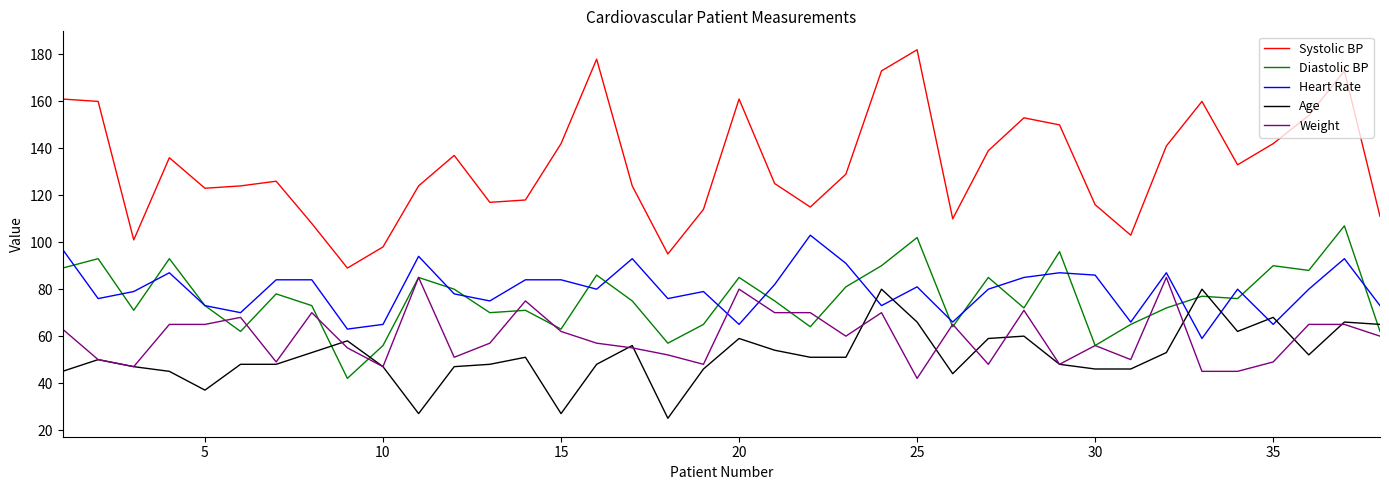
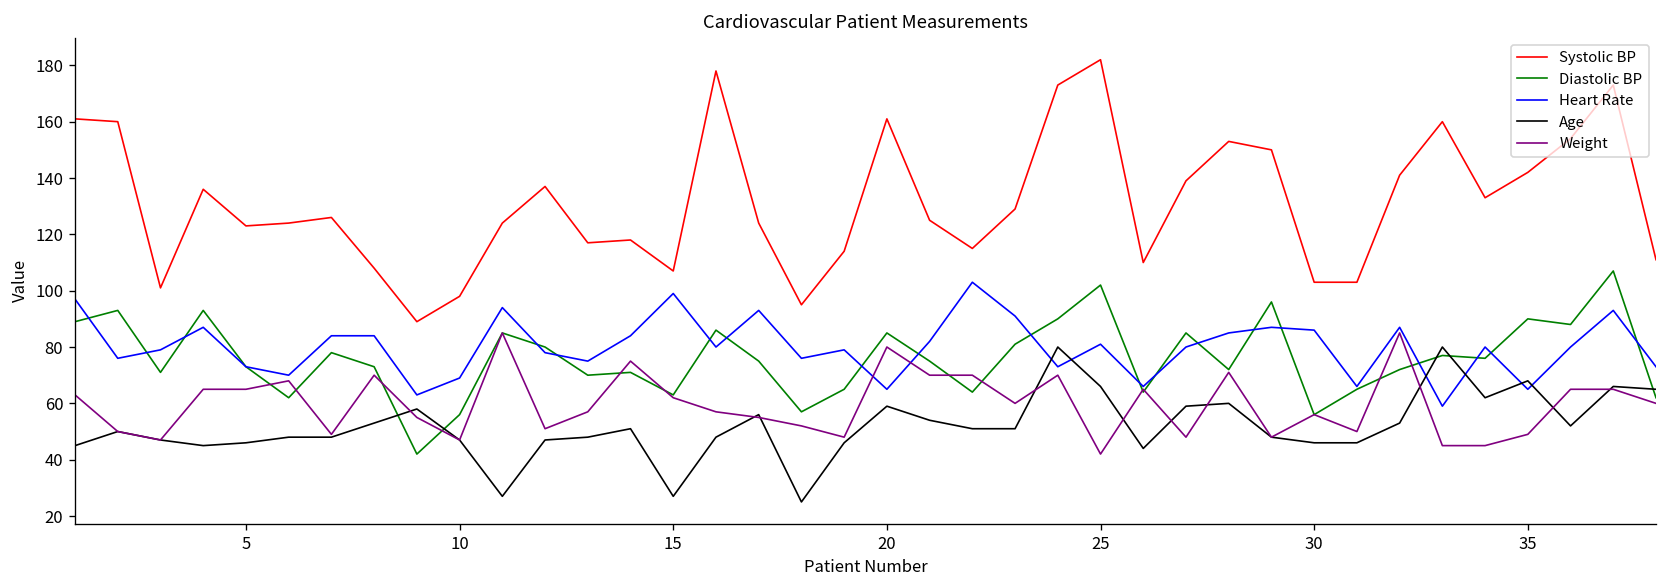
Age, 5: 37 -> 46
Heart Rate, 10: 65 -> 69
Systolic BP, 15: 142 -> 107
Heart Rate, 15: 84 -> 99
Systolic BP, 30: 116 -> 103
